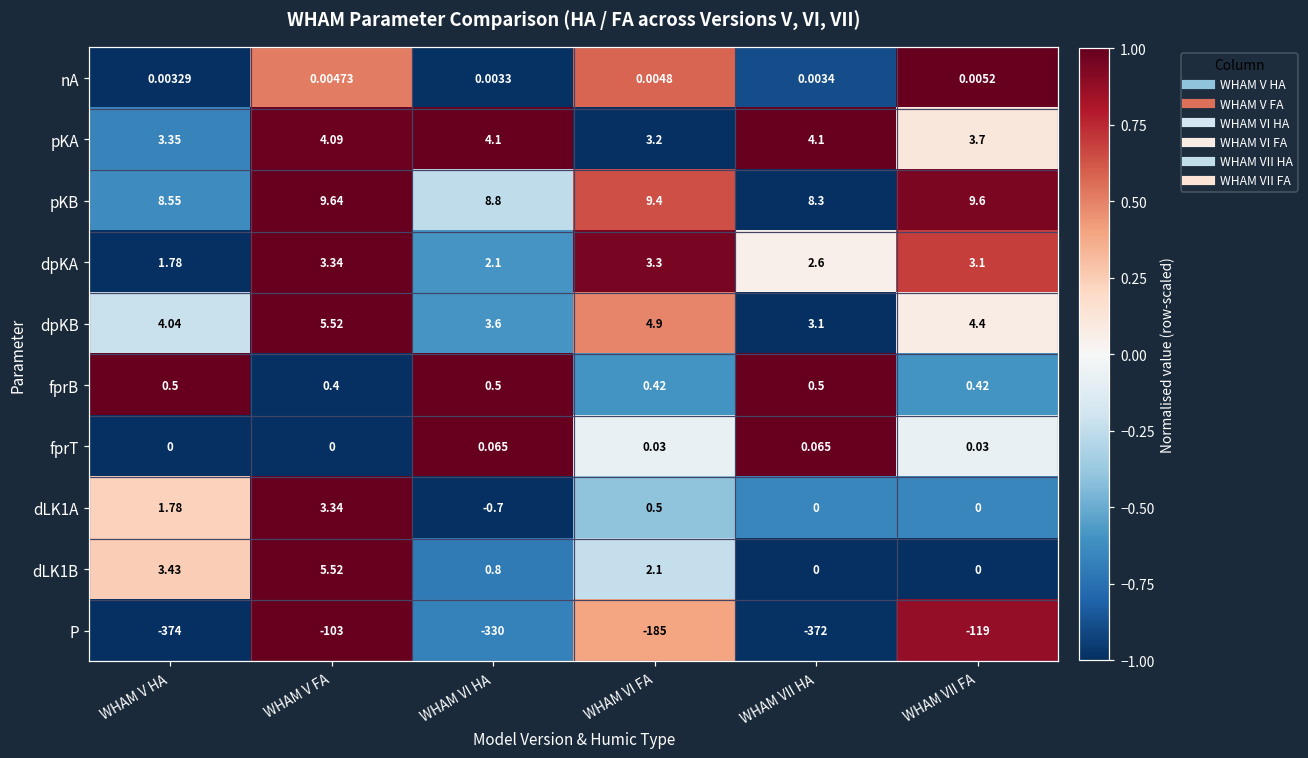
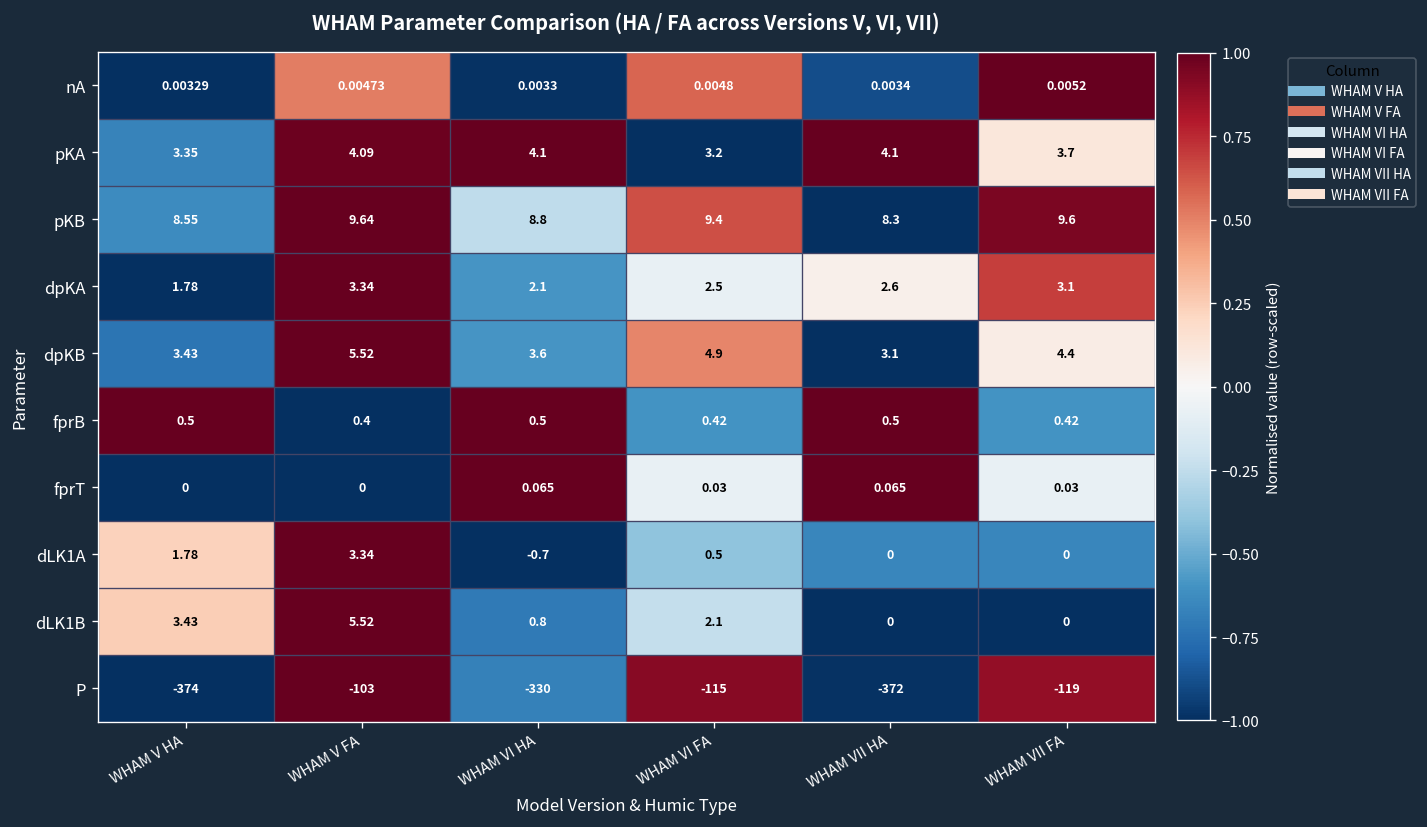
dpKA, WHAM VI FA: 3.3 -> 2.5
dpKB, WHAM V HA: 4.04 -> 3.43
P, WHAM VI FA: -185 -> -115
